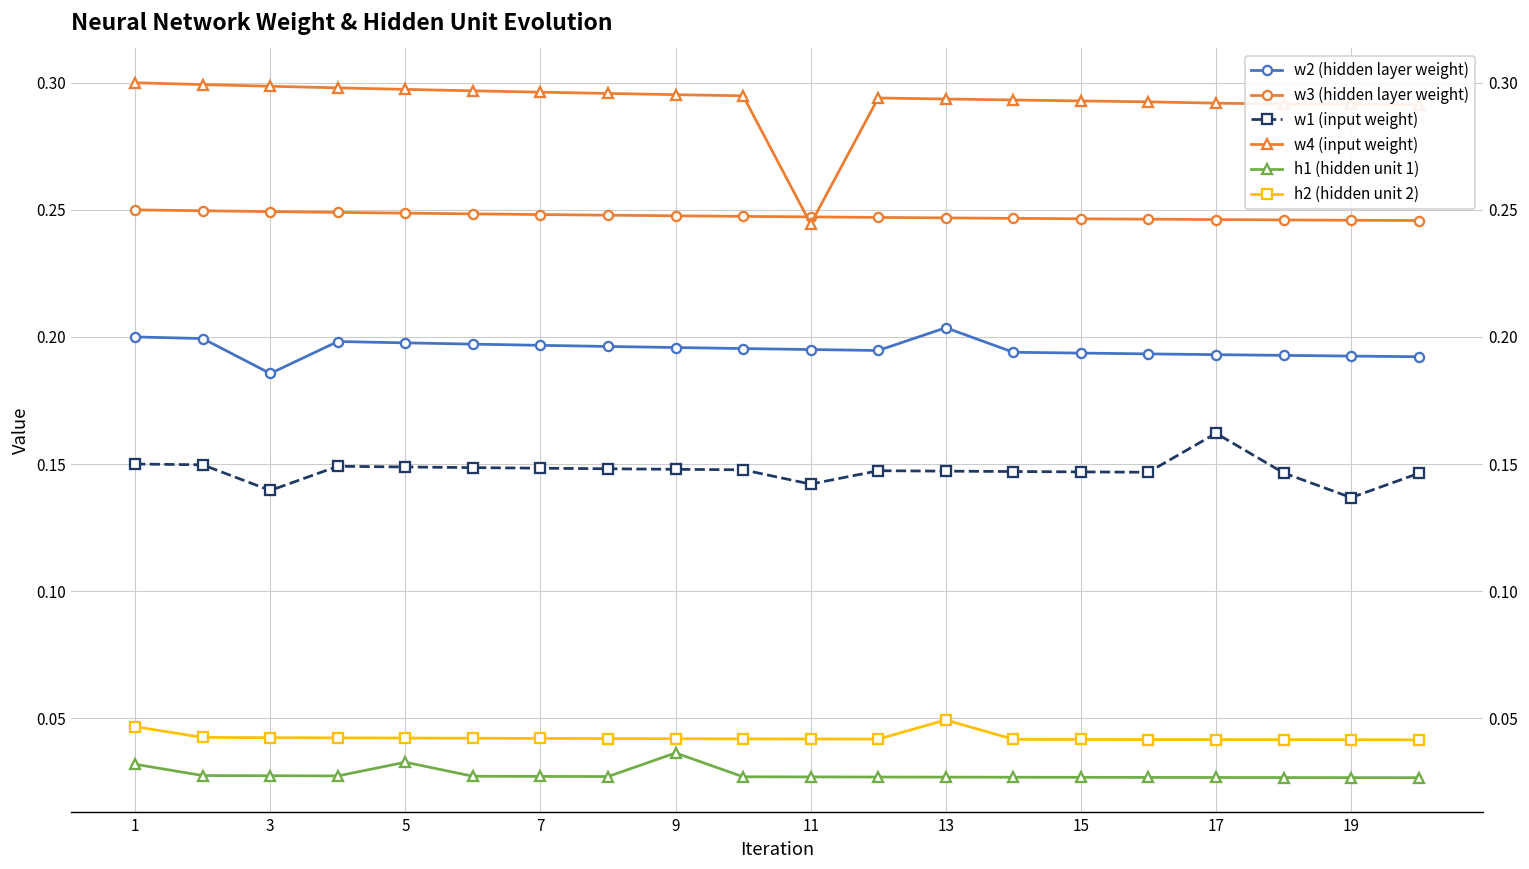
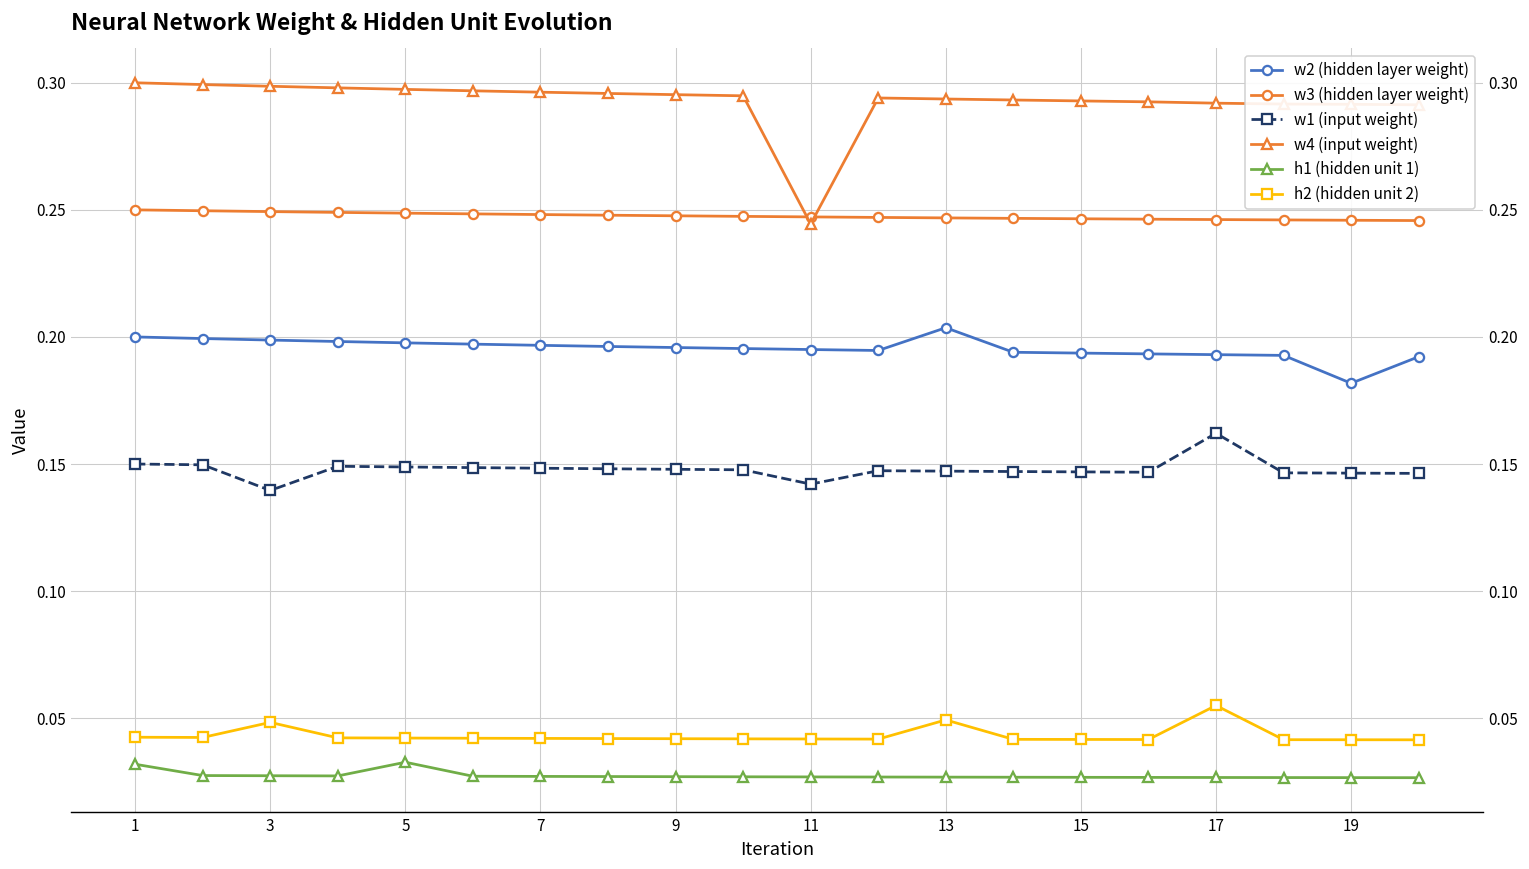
h2 (hidden unit 2), 1: 0.047 -> 0.042
w2 (hidden layer weight), 3: 0.186 -> 0.199
h2 (hidden unit 2), 3: 0.042 -> 0.048
h1 (hidden unit 1), 9: 0.036 -> 0.027
h2 (hidden unit 2), 17: 0.042 -> 0.055
w2 (hidden layer weight), 19: 0.192 -> 0.182
w1 (input weight), 19: 0.137 -> 0.146
